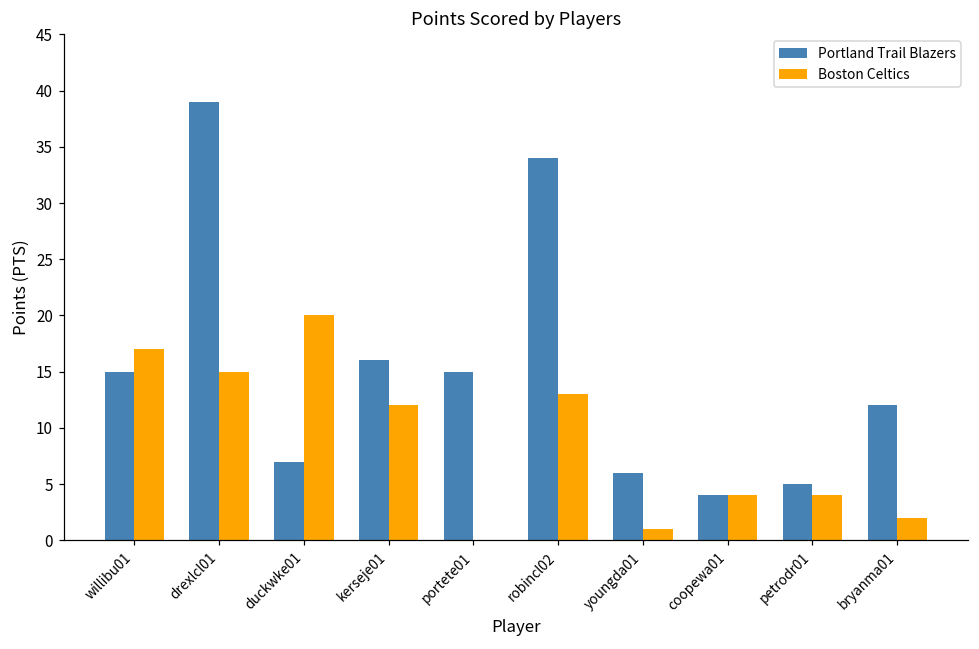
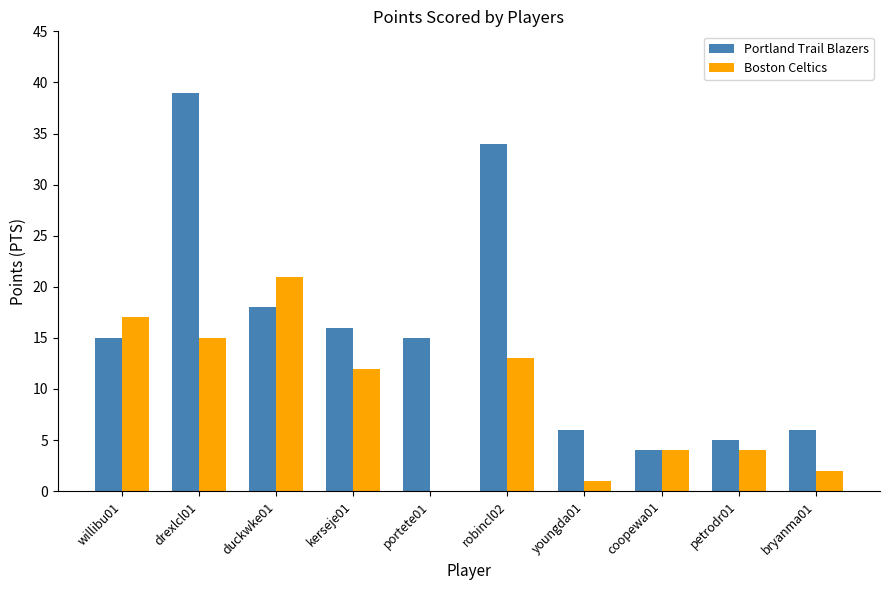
Portland Trail Blazers, duckwke01: 7 -> 18
Boston Celtics, duckwke01: 20 -> 21
Portland Trail Blazers, bryanma01: 12 -> 6
